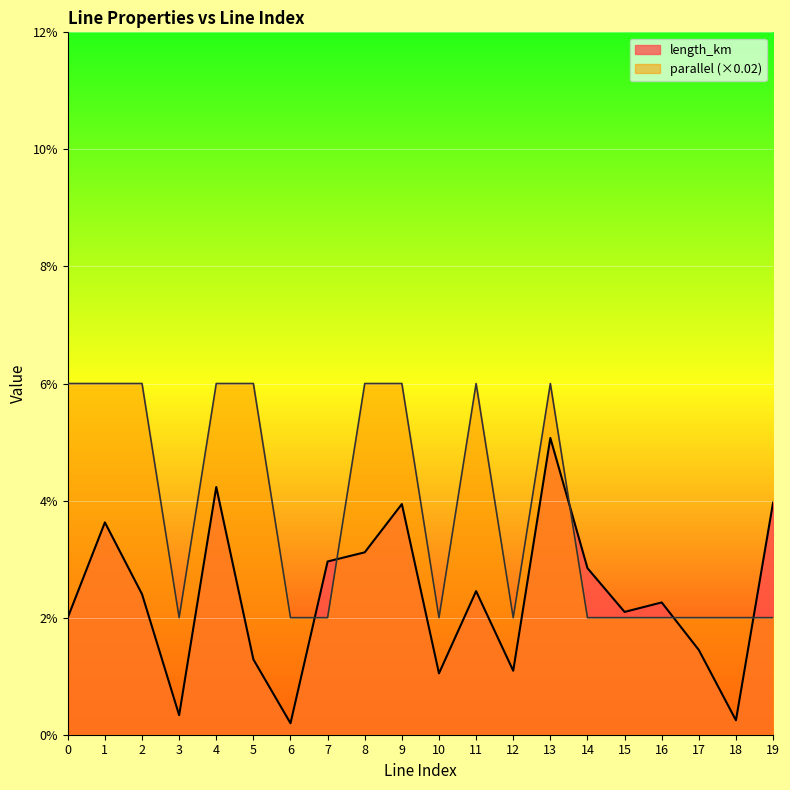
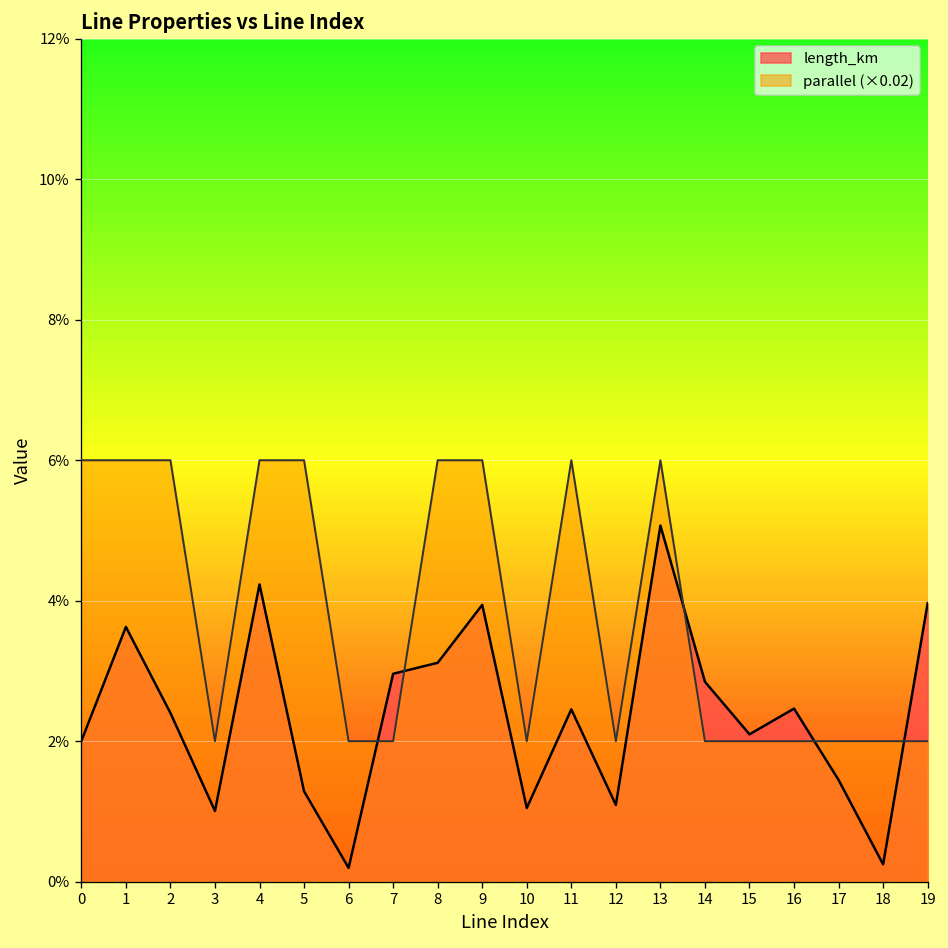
length_km, 3: 0.3% -> 1.0%
length_km, 16: 2.3% -> 2.5%
